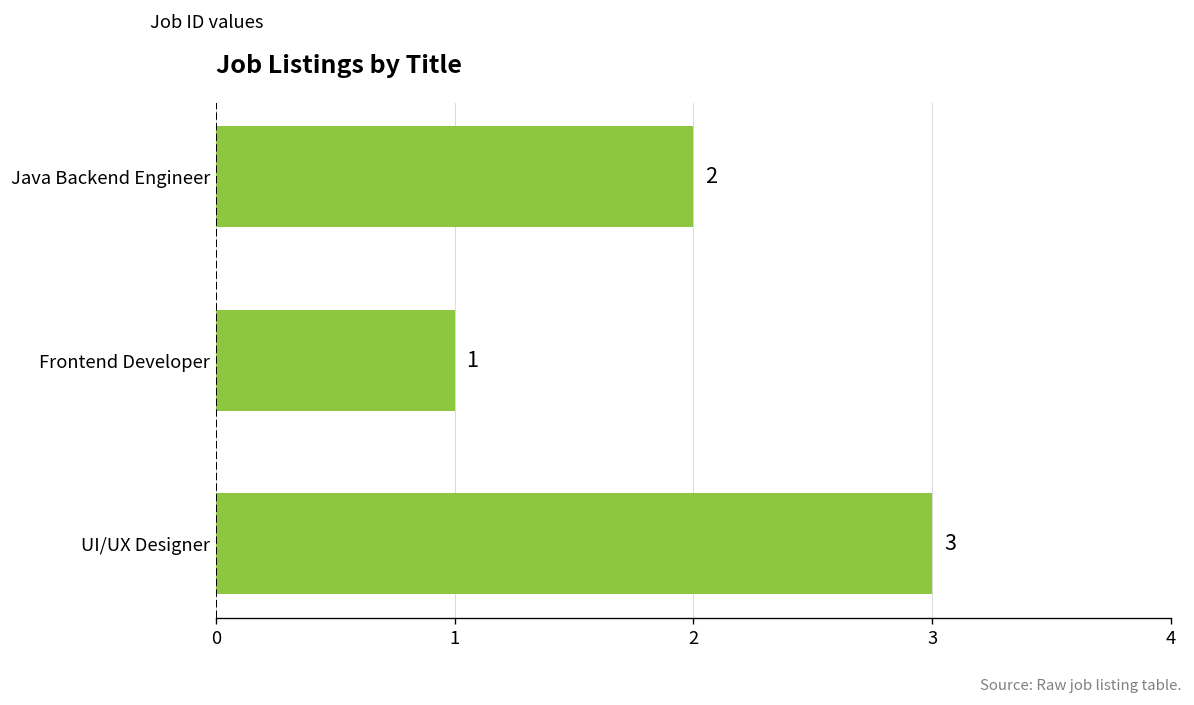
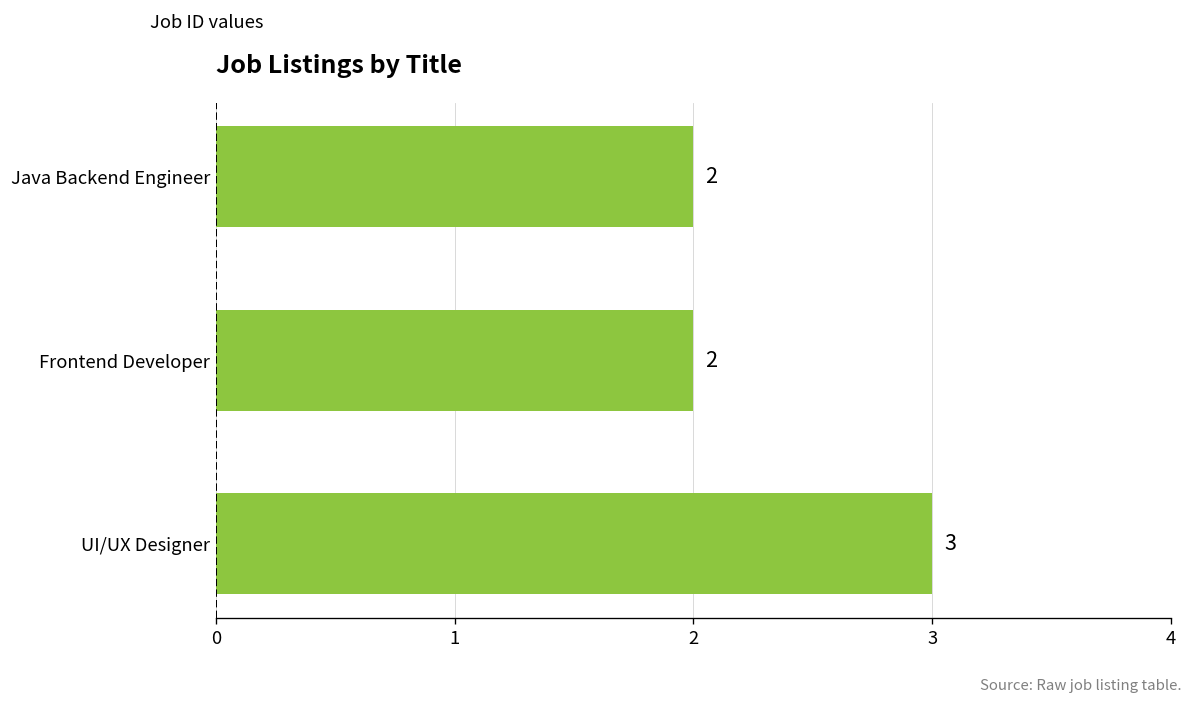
Frontend Developer: 1 -> 2
